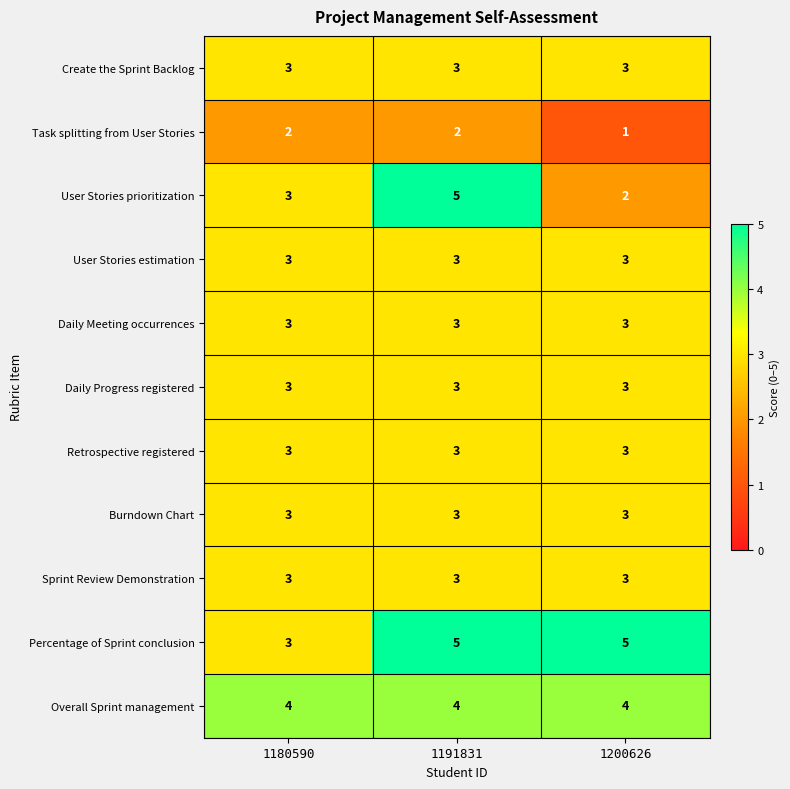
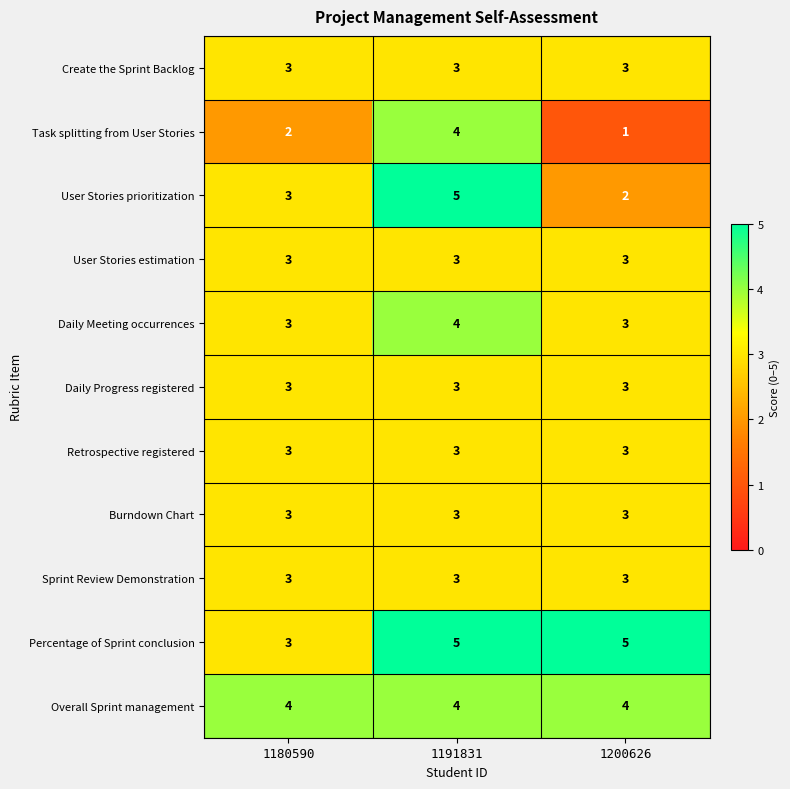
Task splitting from User Stories, 1191831: 2 -> 4
Daily Meeting occurrences, 1191831: 3 -> 4
